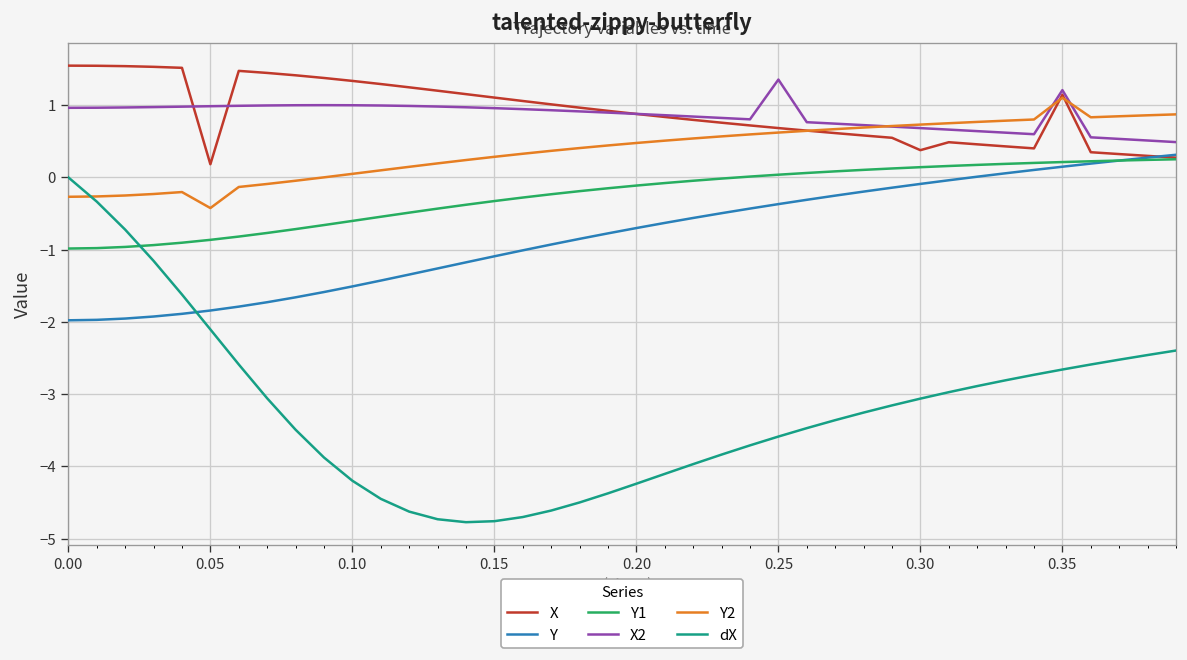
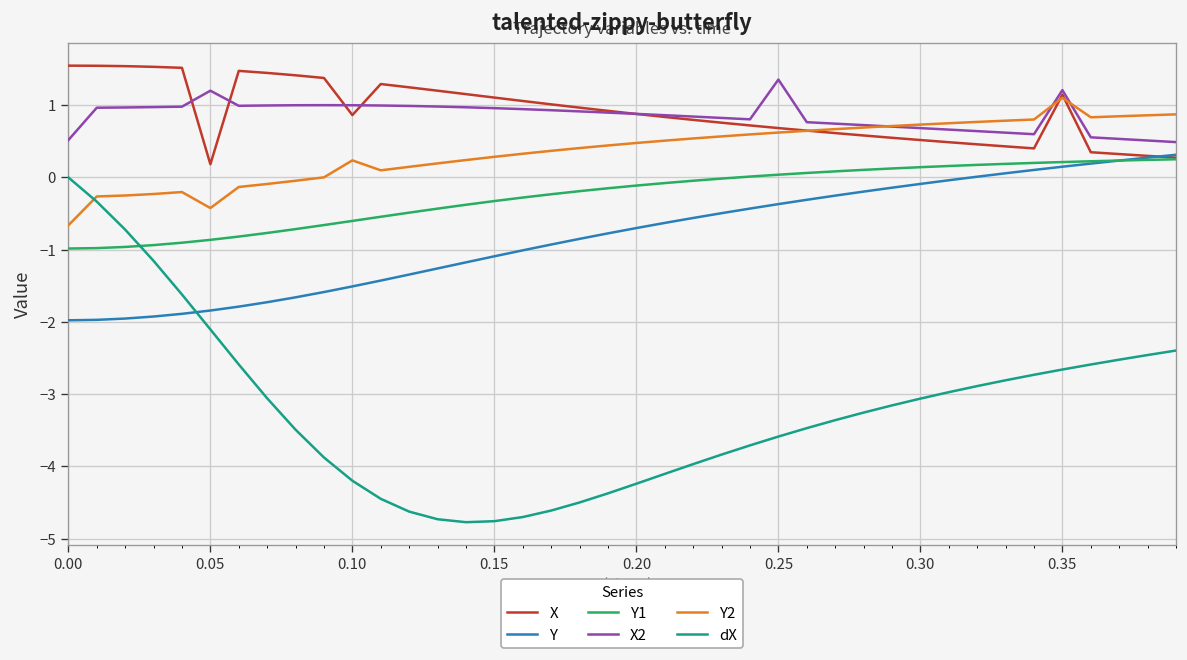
X2, 0.00: 1.0 -> 0.5
Y2, 0.00: -0.3 -> -0.7
X2, 0.05: 1.0 -> 1.2
X, 0.10: 1.3 -> 0.9
Y2, 0.10: 0.0 -> 0.2
X, 0.30: 0.4 -> 0.5
